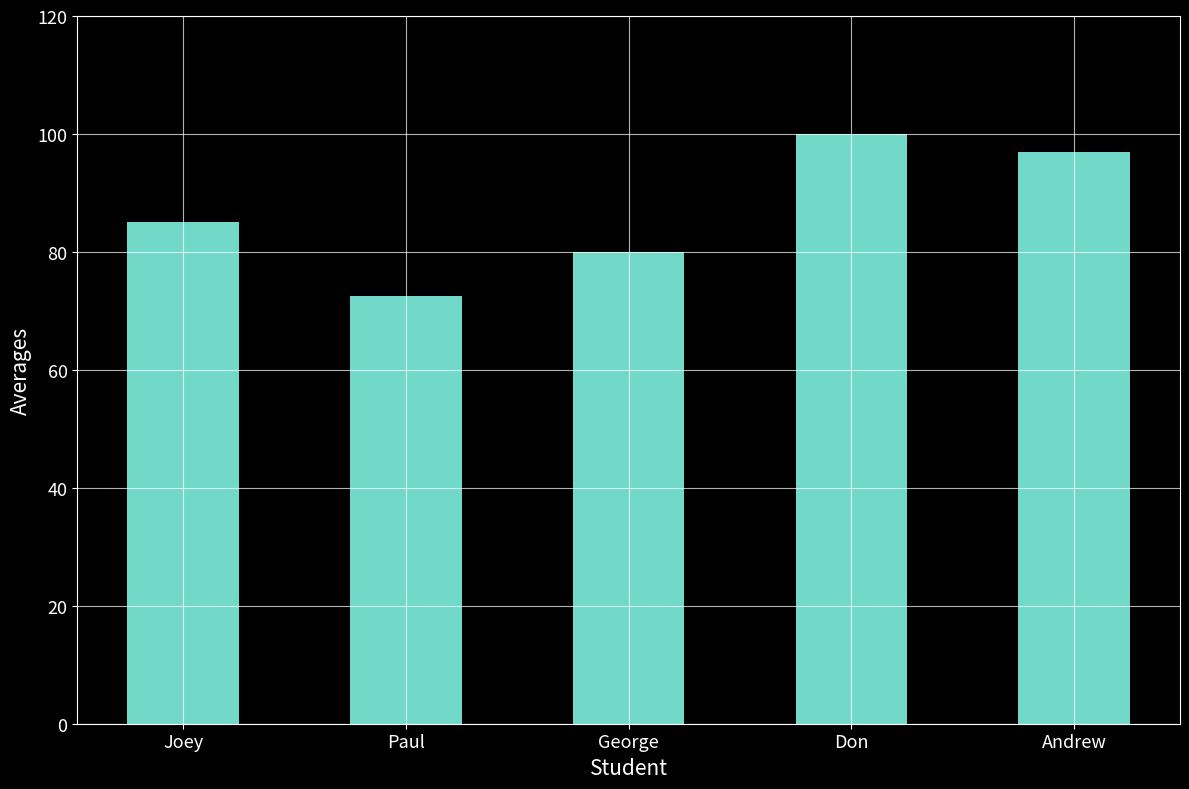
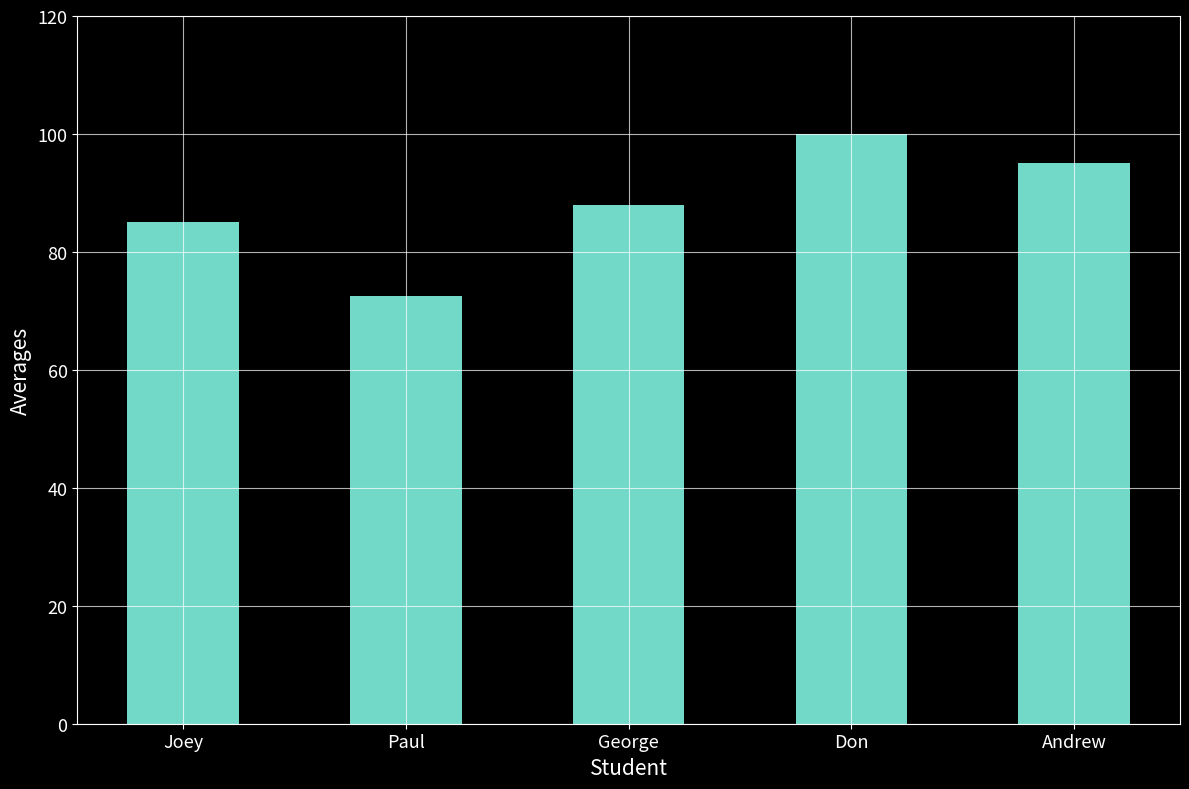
George: 80 -> 88
Andrew: 97 -> 95
